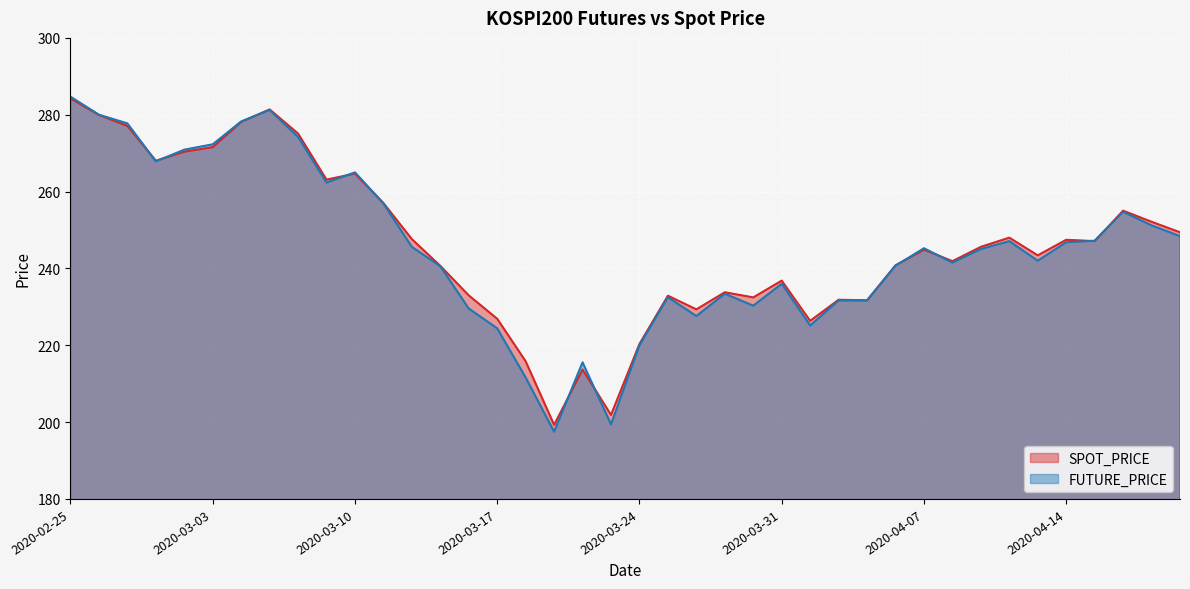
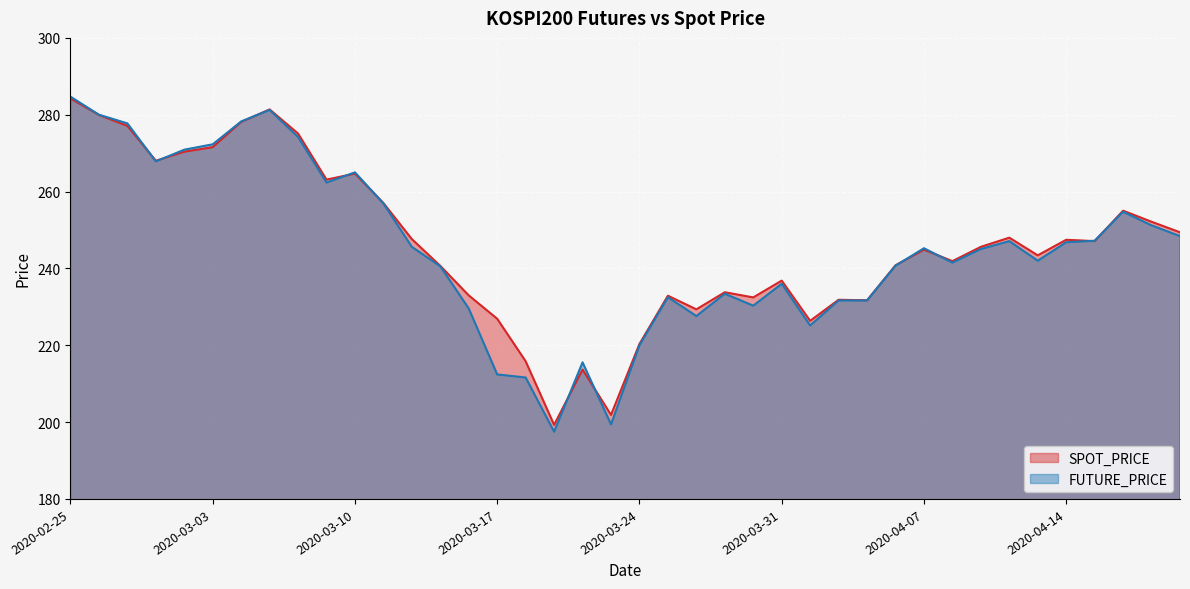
FUTURE_PRICE, 2020-03-17: 224 -> 212
